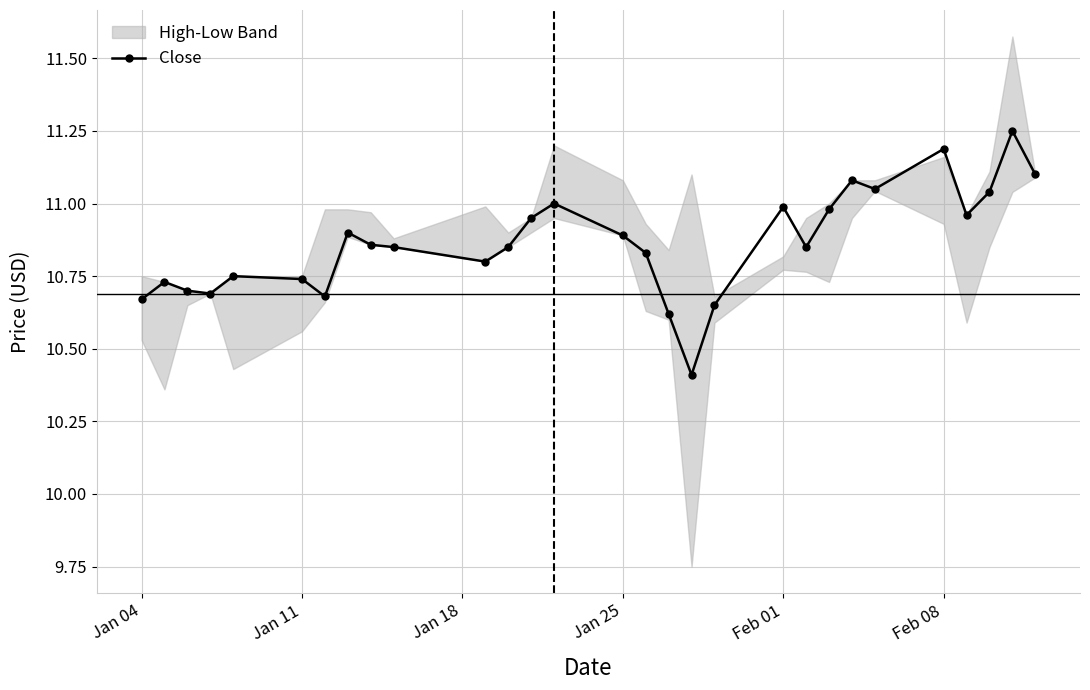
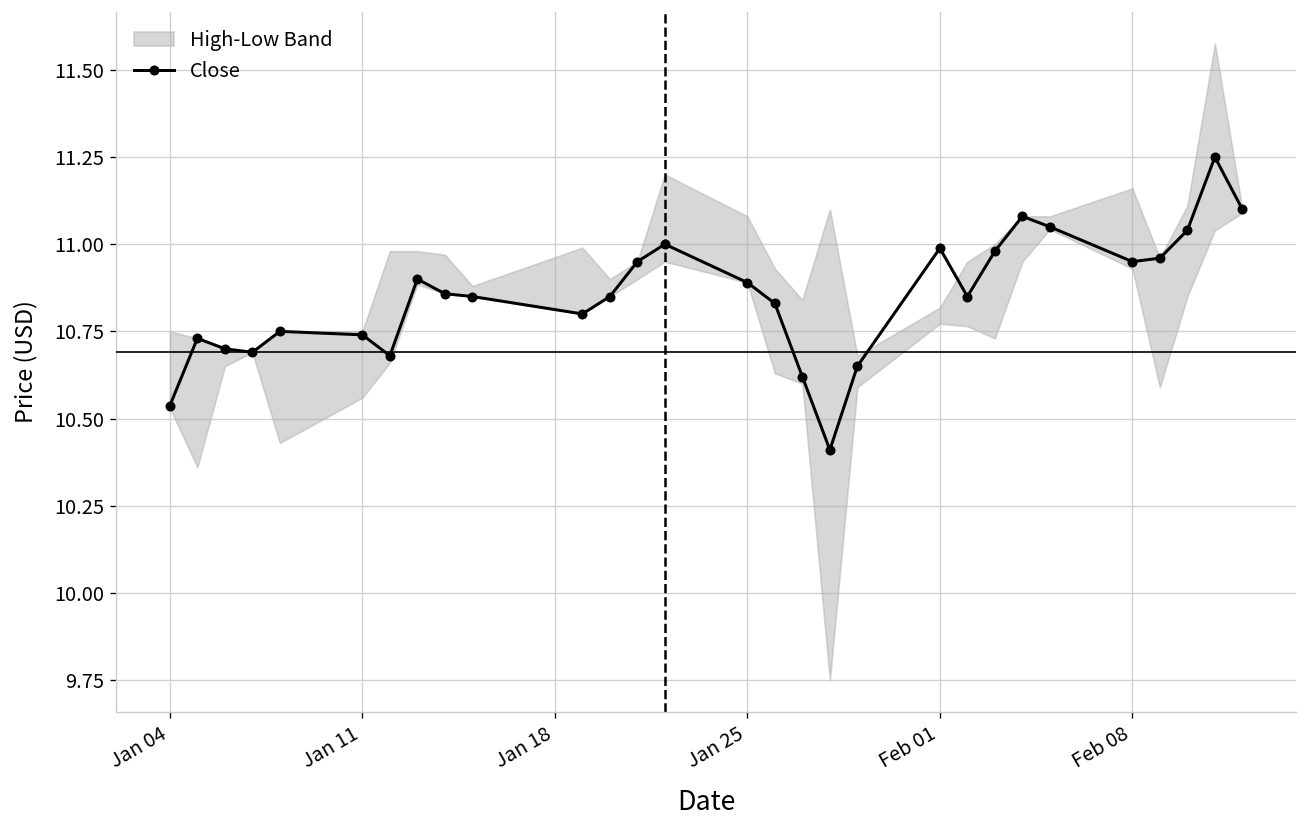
Close, Jan 04: 10.67 -> 10.54
Close, Feb 08: 11.19 -> 10.95
